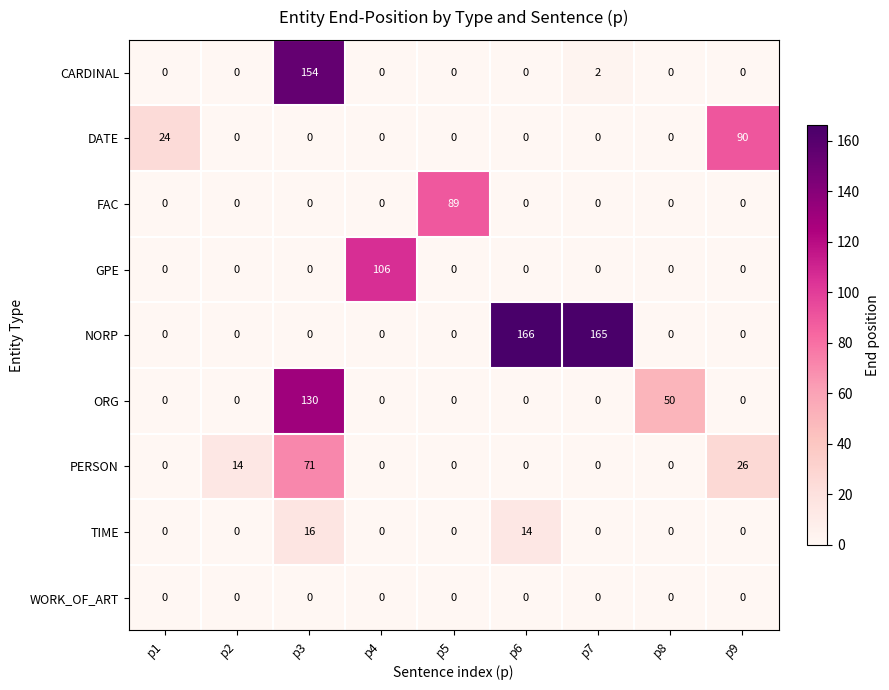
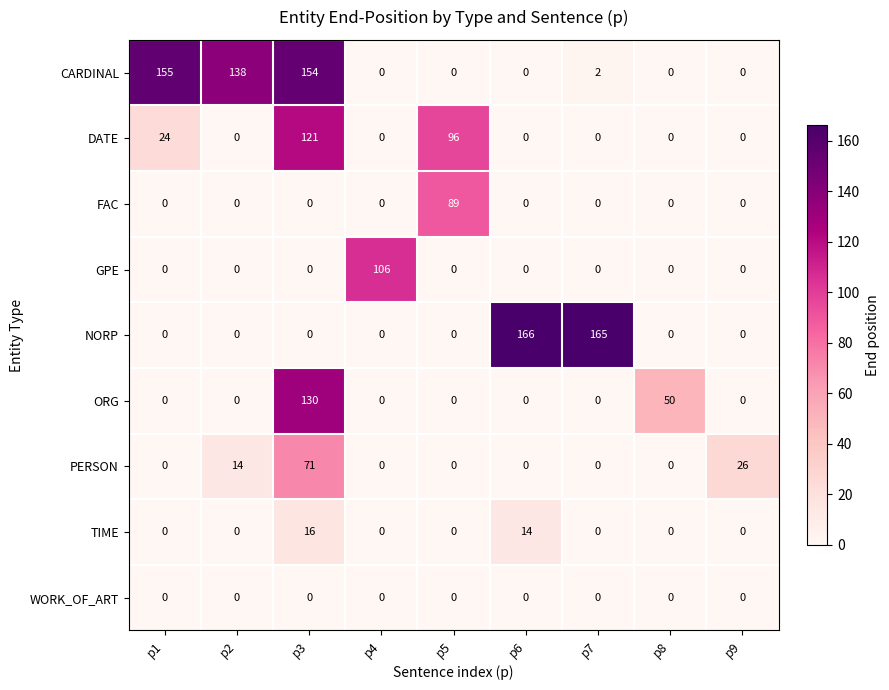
CARDINAL, p1: 0 -> 155
CARDINAL, p2: 0 -> 138
DATE, p3: 0 -> 121
DATE, p5: 0 -> 96
DATE, p9: 90 -> 0
